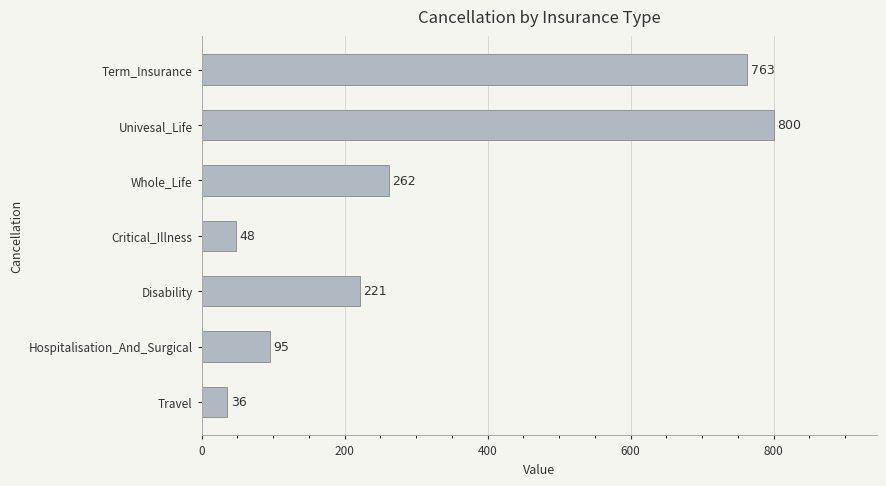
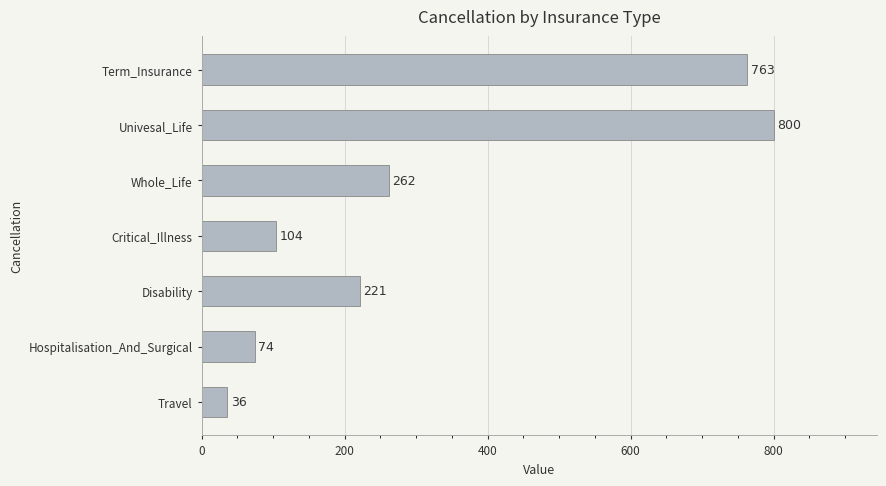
Critical_Illness: 48 -> 104
Hospitalisation_And_Surgical: 95 -> 74
